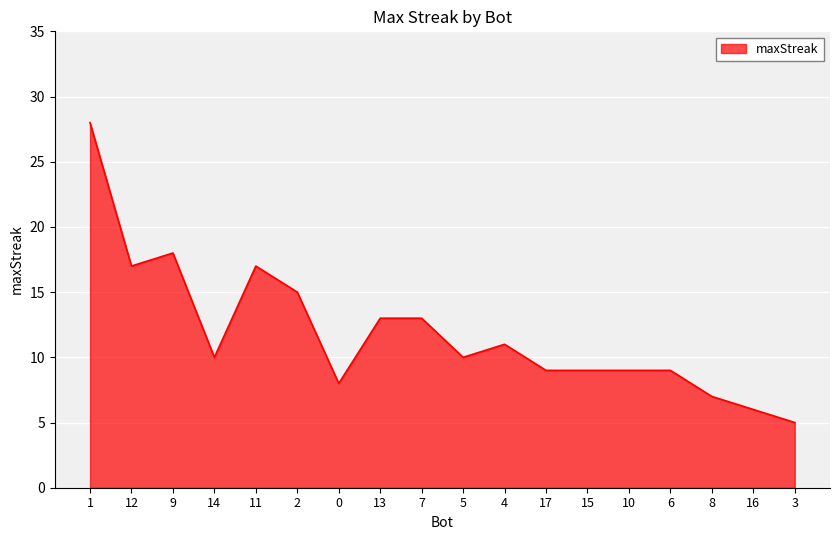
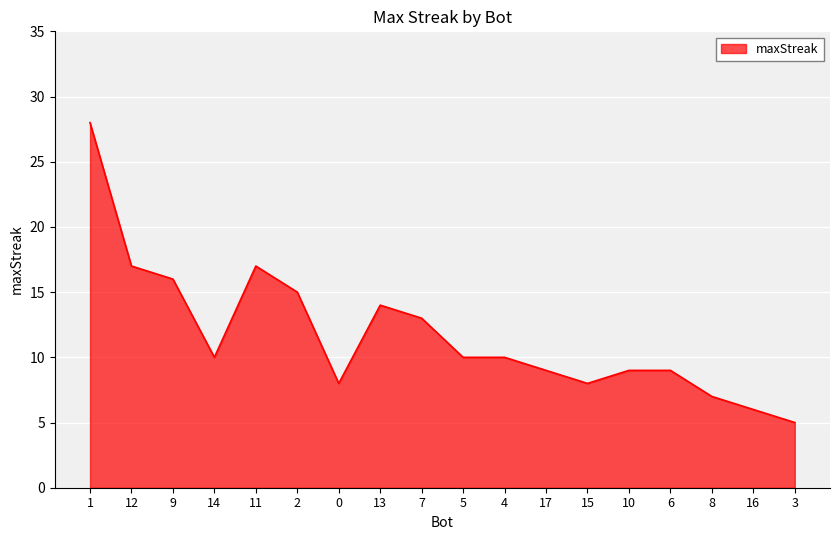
9: 18 -> 16
13: 13 -> 14
4: 11 -> 10
15: 9 -> 8
